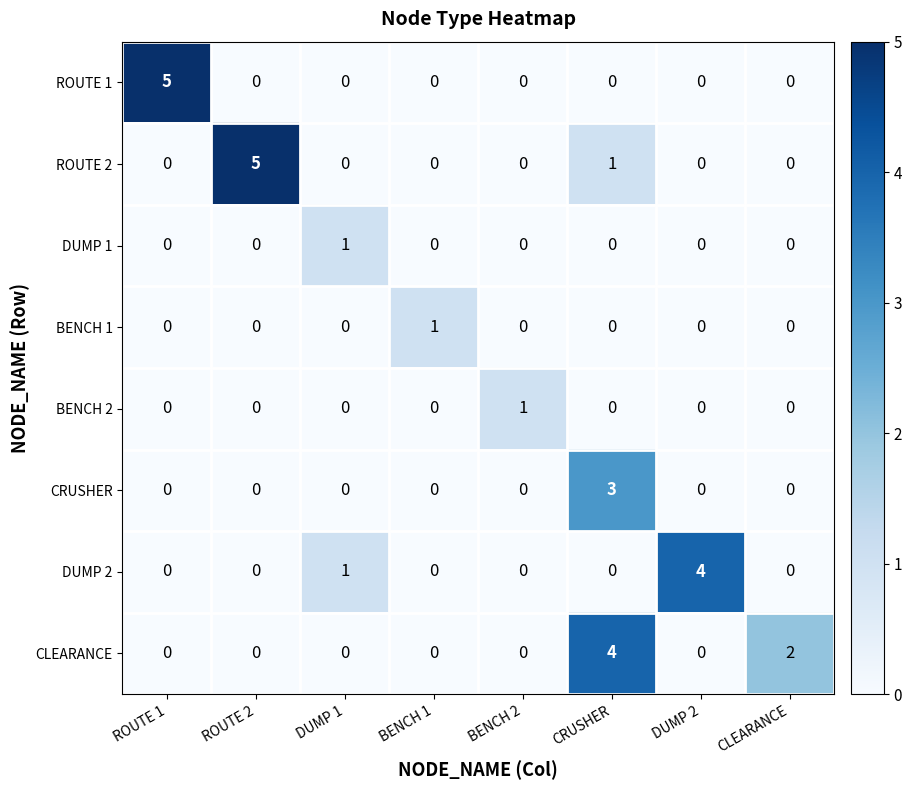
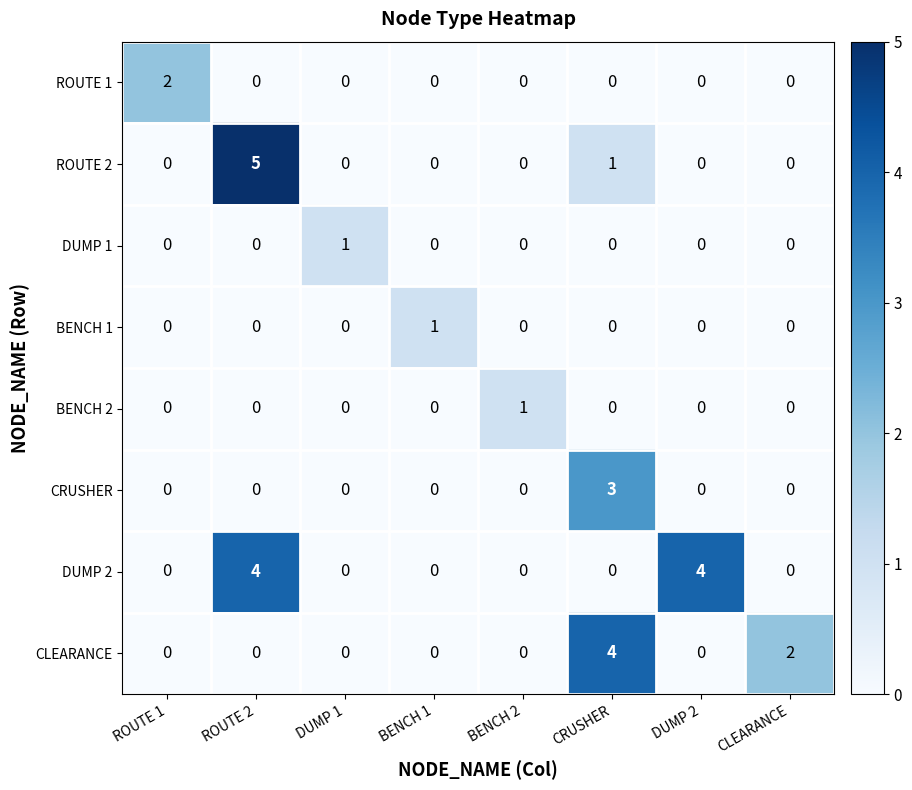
ROUTE 1, ROUTE 1: 5 -> 2
DUMP 2, ROUTE 2: 0 -> 4
DUMP 2, DUMP 1: 1 -> 0
